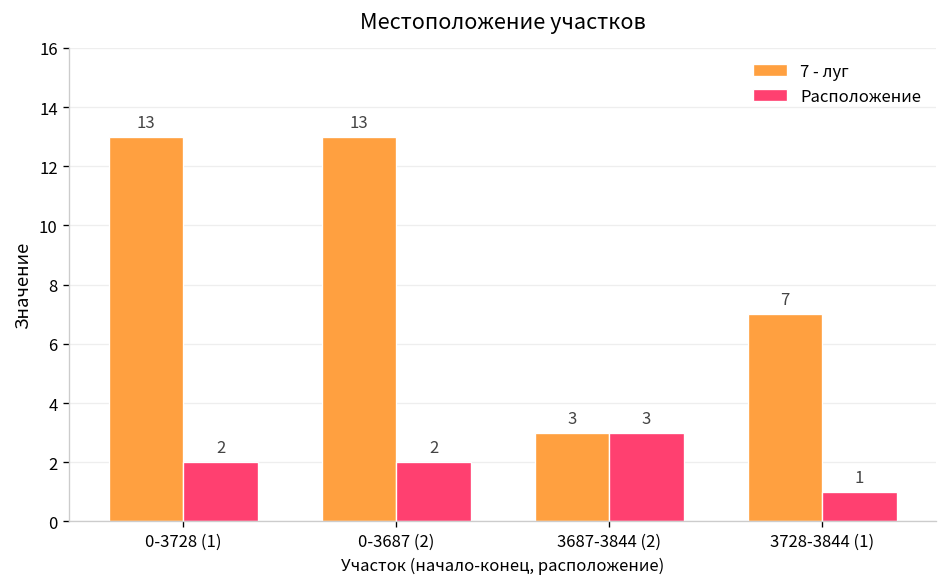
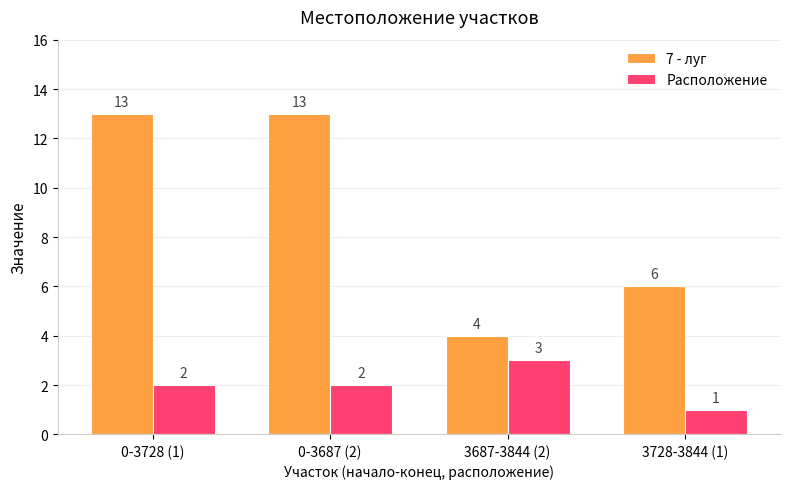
7 - луг, 3687-3844 (2): 3 -> 4
7 - луг, 3728-3844 (1): 7 -> 6
